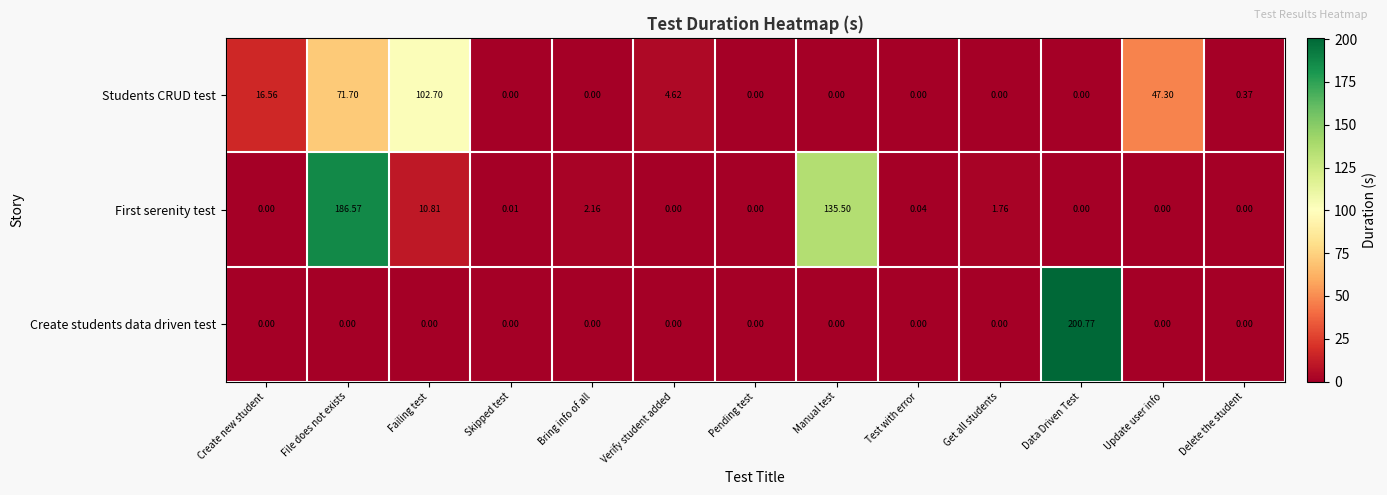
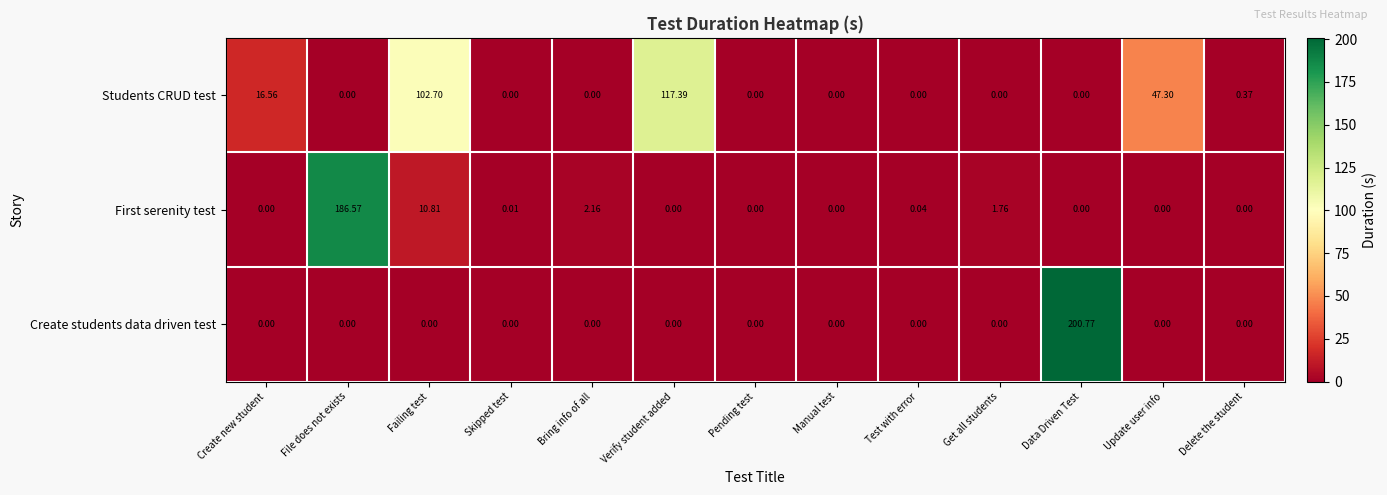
Students CRUD test, File does not exists: 71.70 -> 0.00
Students CRUD test, Verify student added: 4.62 -> 117.39
First serenity test, Manual test: 135.50 -> 0.00
